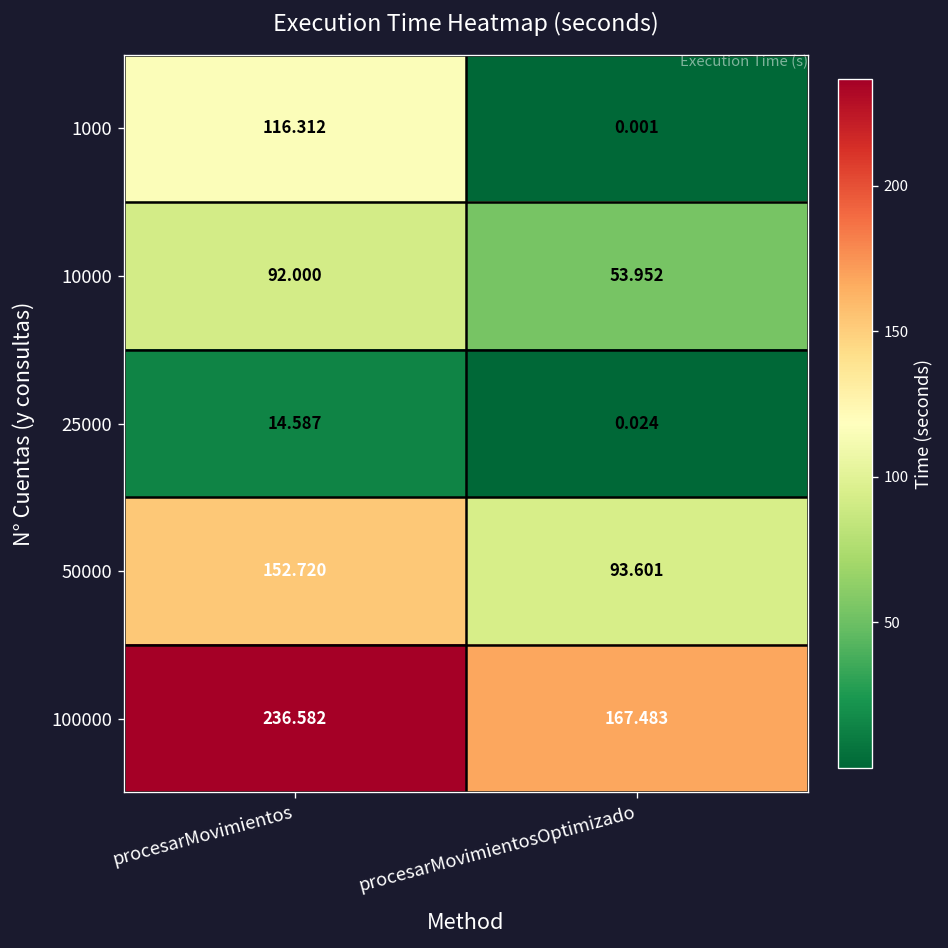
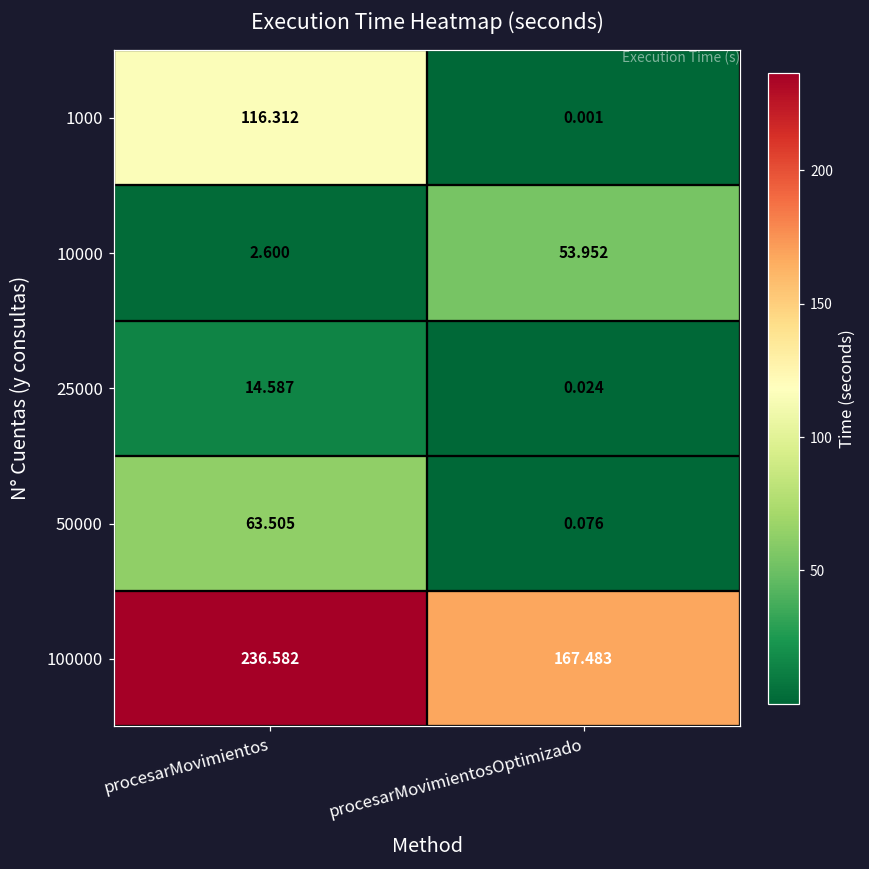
10000, procesarMovimientos: 92.000 -> 2.600
50000, procesarMovimientos: 152.720 -> 63.505
50000, procesarMovimientosOptimizado: 93.601 -> 0.076
